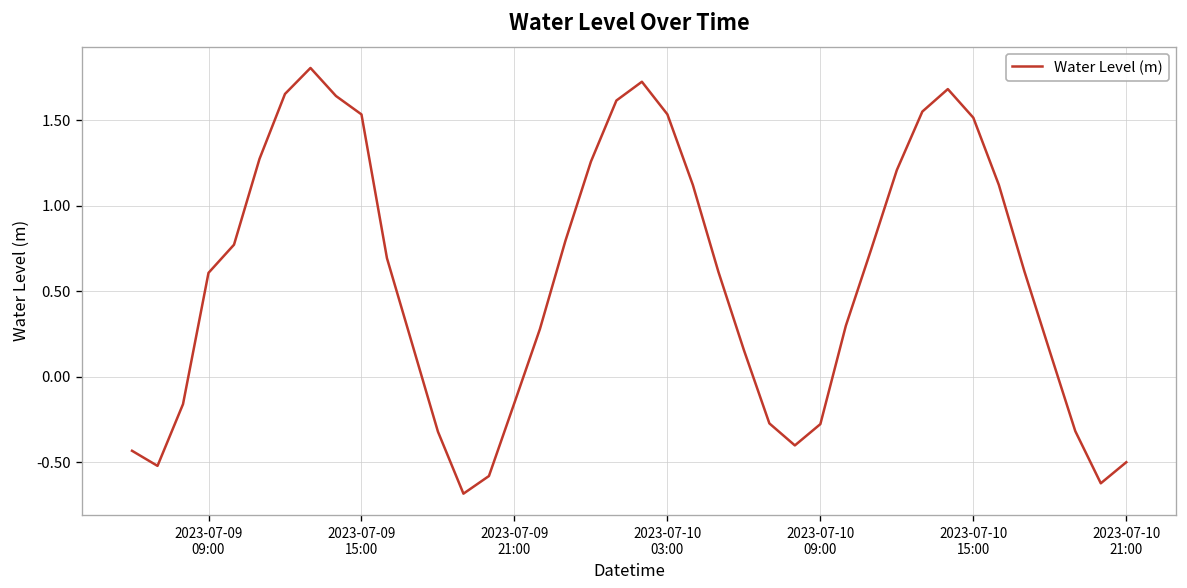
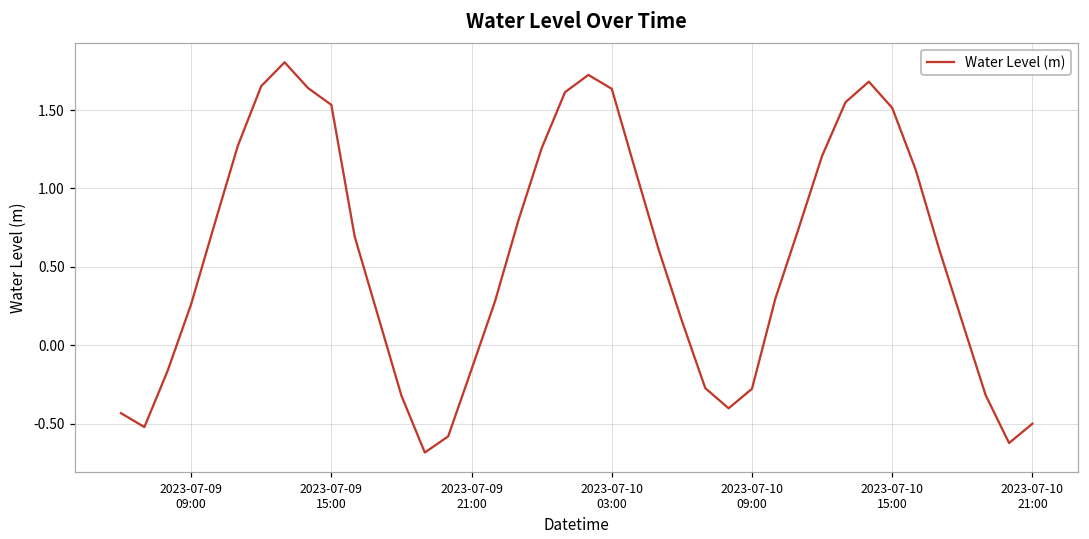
2023-07-09 09:00: 0.61 -> 0.26
2023-07-10 03:00: 1.53 -> 1.63
